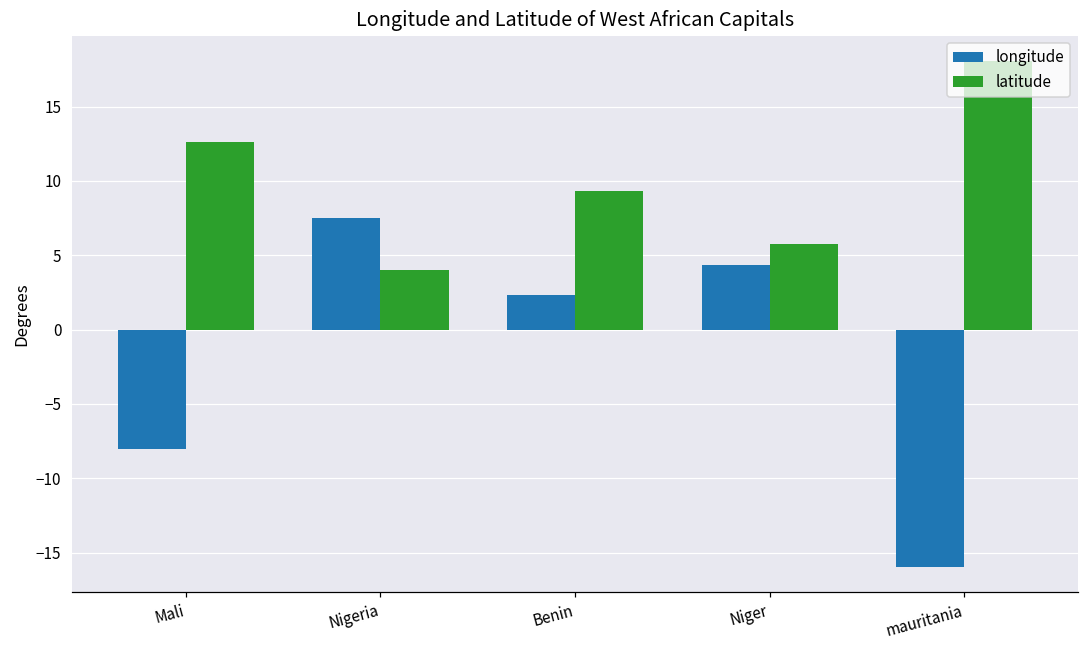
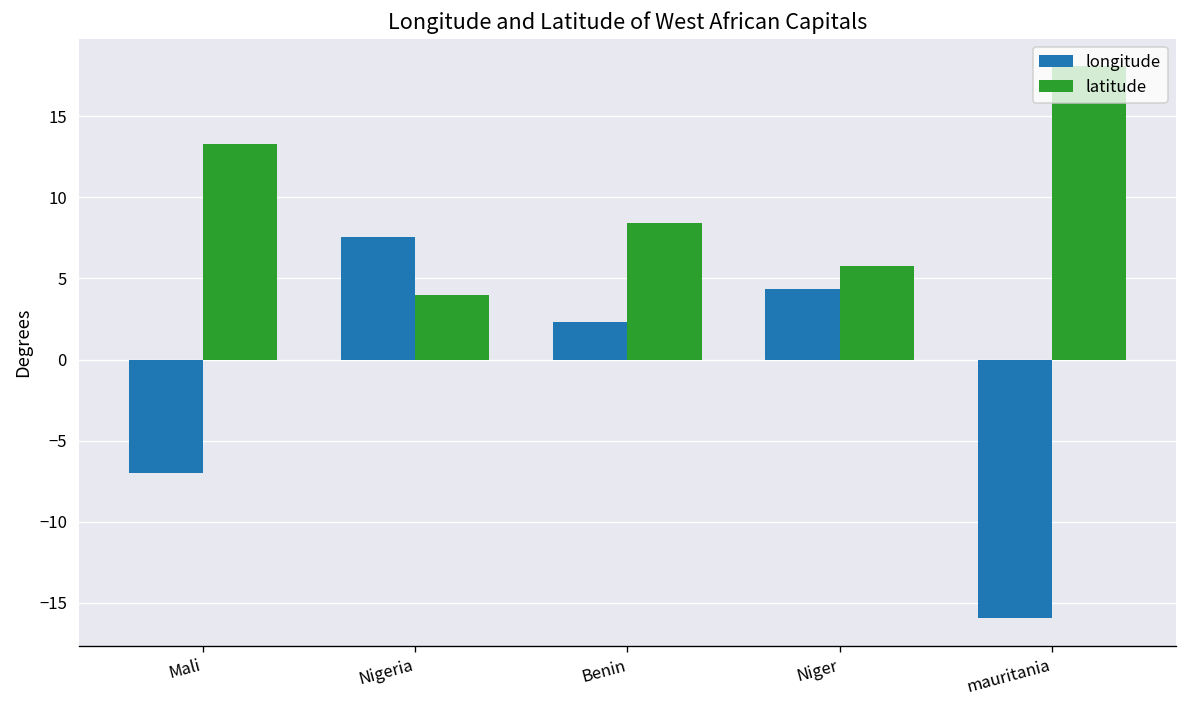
longitude, Mali: -8 -> -7
latitude, Mali: 12.6 -> 13.3
latitude, Benin: 9.3 -> 8.4
